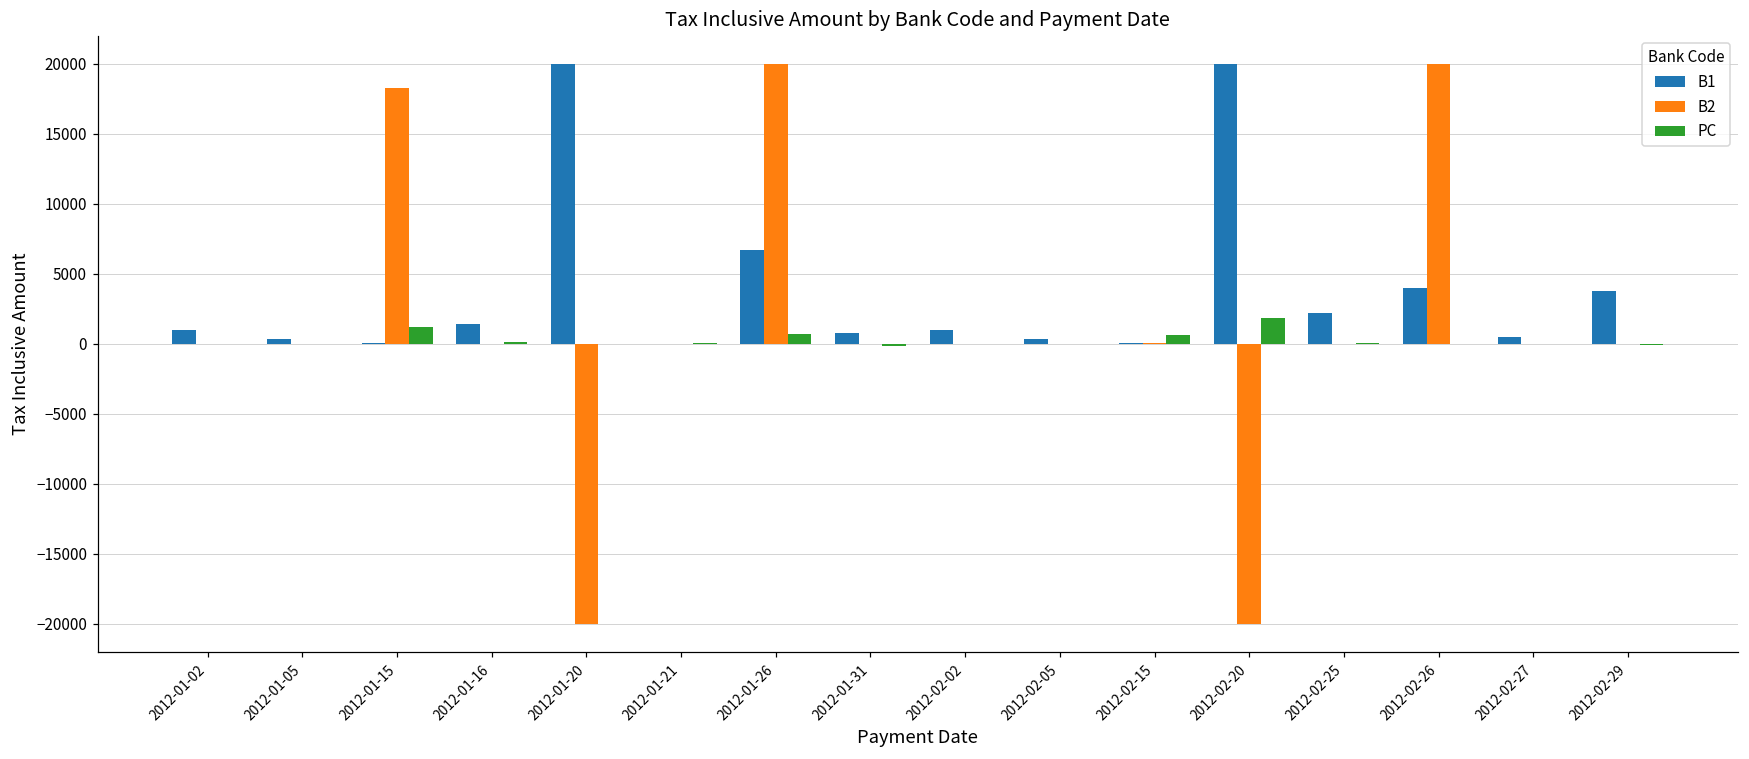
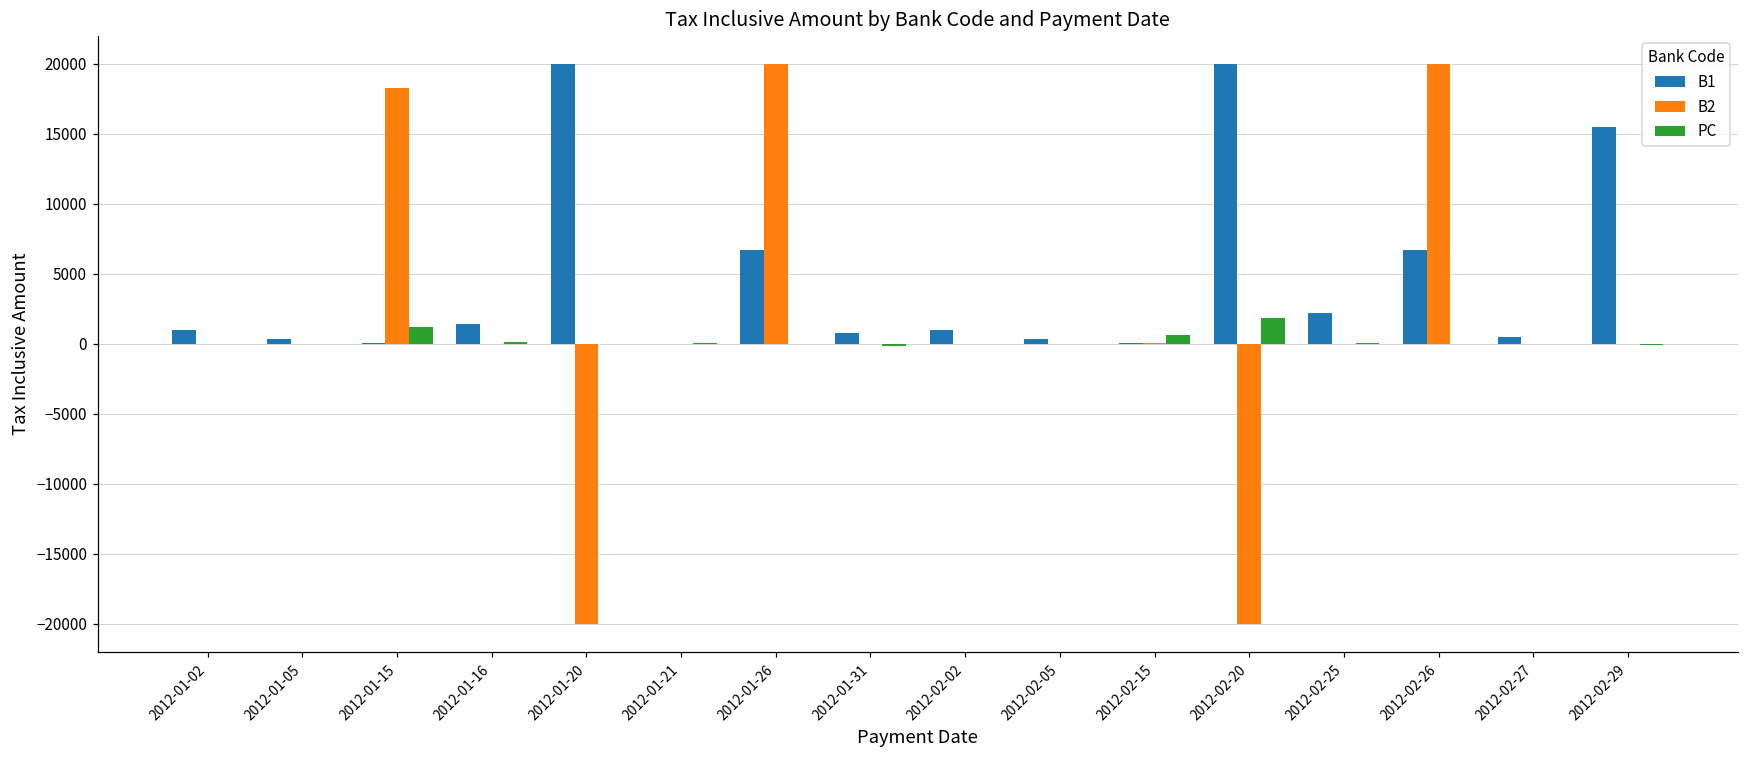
PC, 2012-01-26: 700 -> 0
B1, 2012-02-26: 4000 -> 6700
B1, 2012-02-29: 3800 -> 15500
